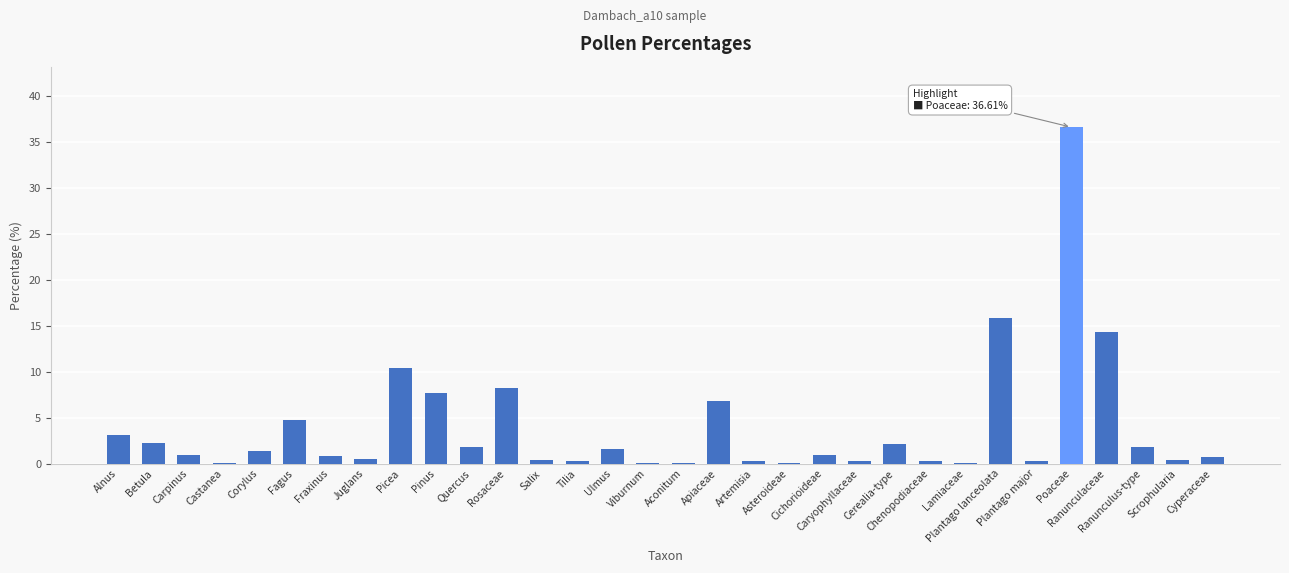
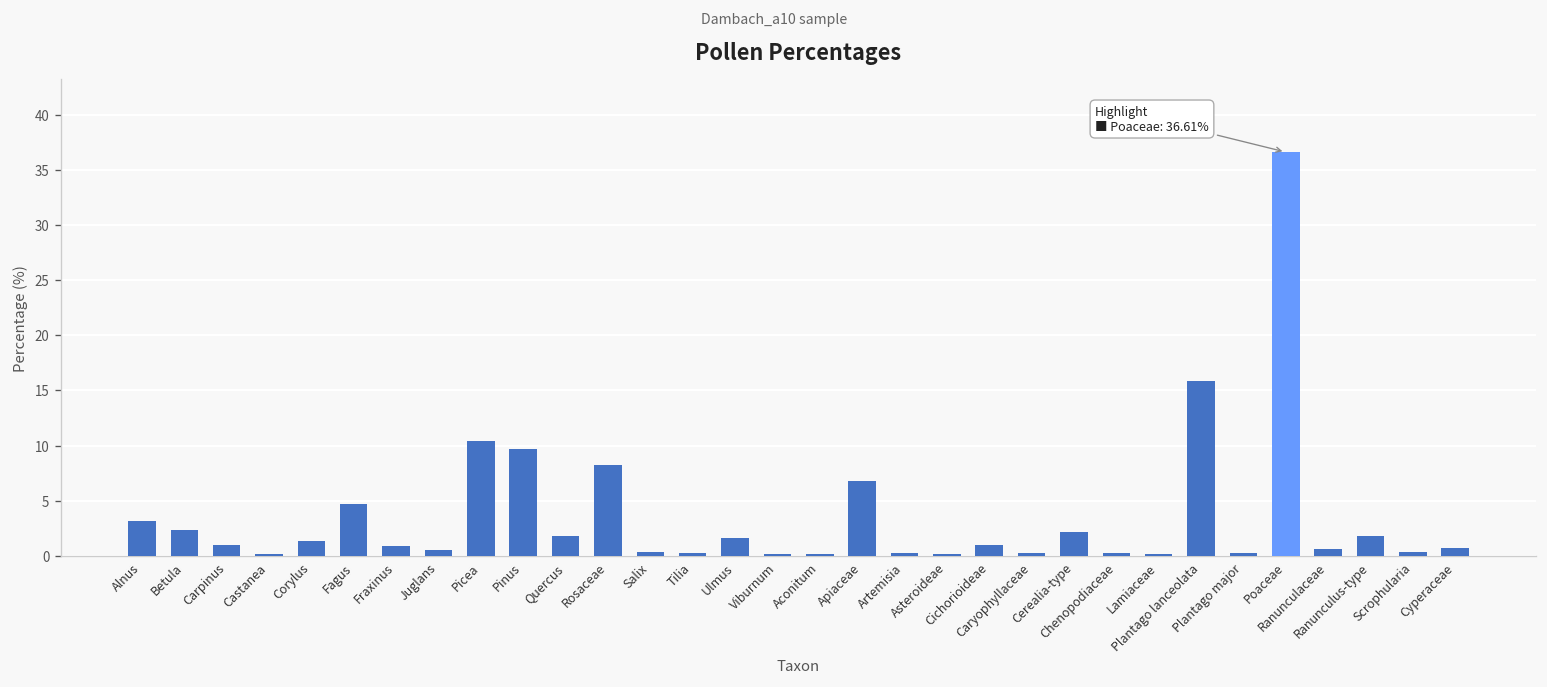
Pinus: 8 -> 10
Ranunculaceae: 14 -> 1
